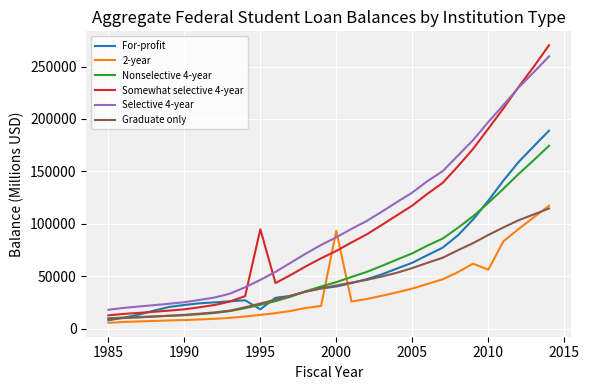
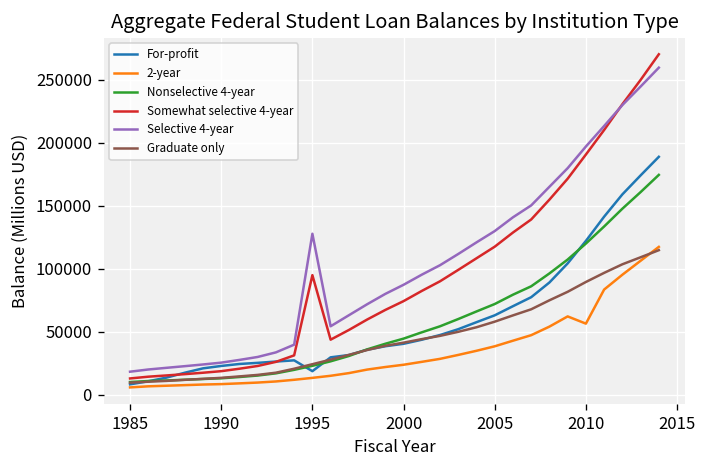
Selective 4-year, 1995: 47000 -> 128000
2-year, 2000: 93000 -> 24000
